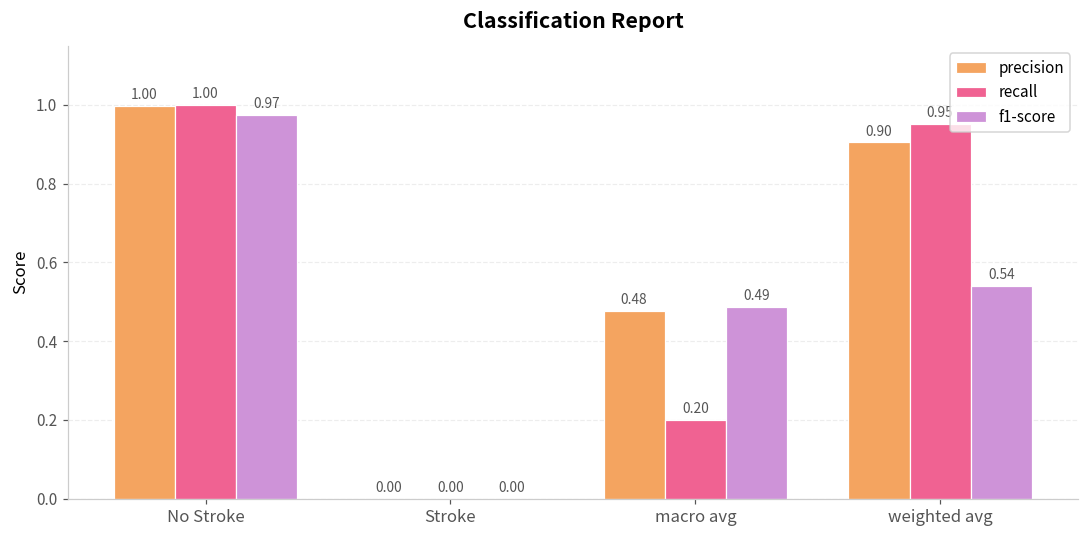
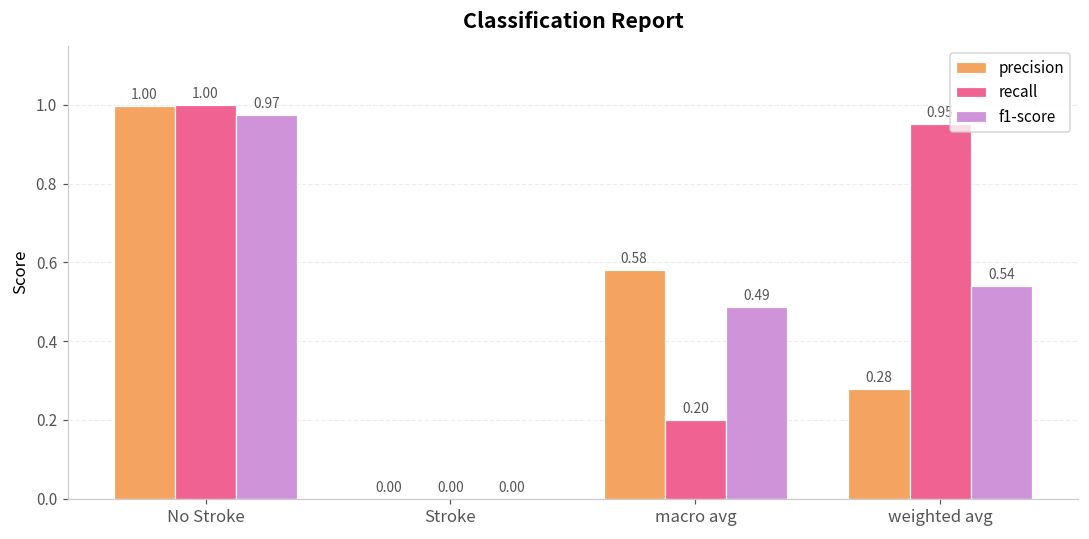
precision, macro avg: 0.48 -> 0.58
precision, weighted avg: 0.90 -> 0.28
